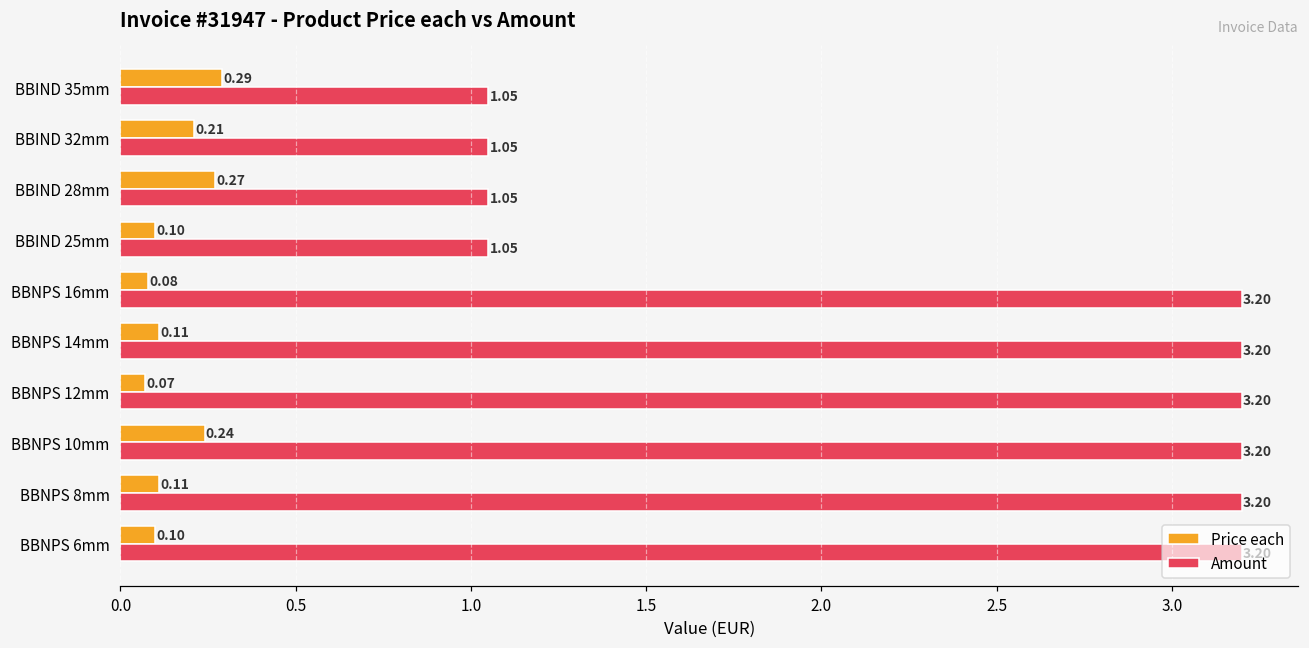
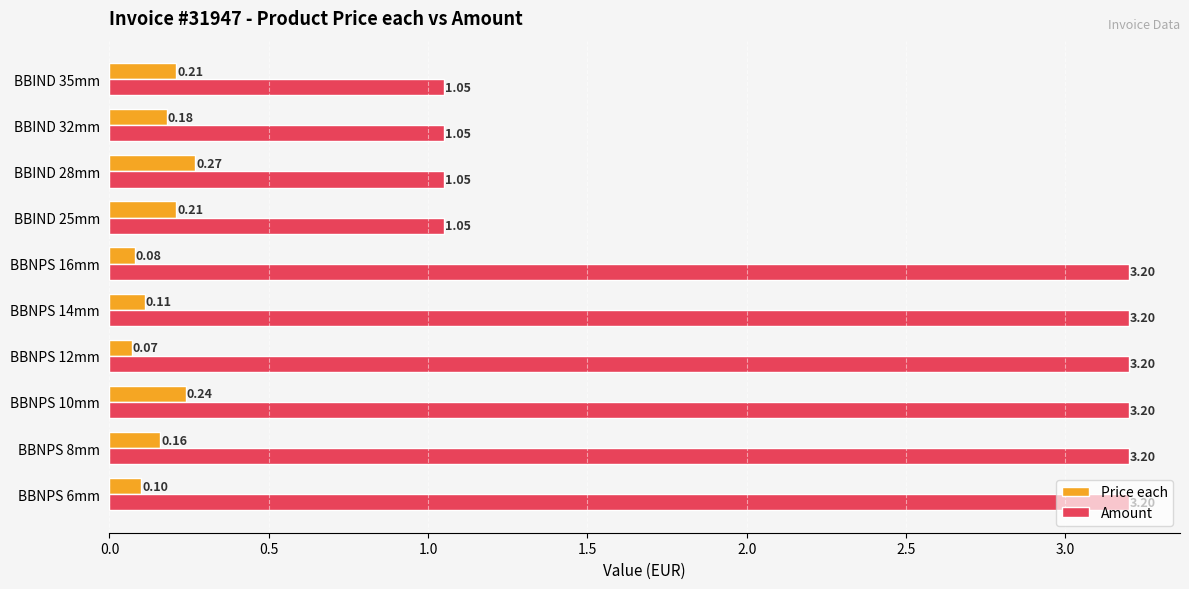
Price each, BBIND 35mm: 0.29 -> 0.21
Price each, BBIND 32mm: 0.21 -> 0.18
Price each, BBIND 25mm: 0.10 -> 0.21
Price each, BBNPS 8mm: 0.11 -> 0.16
